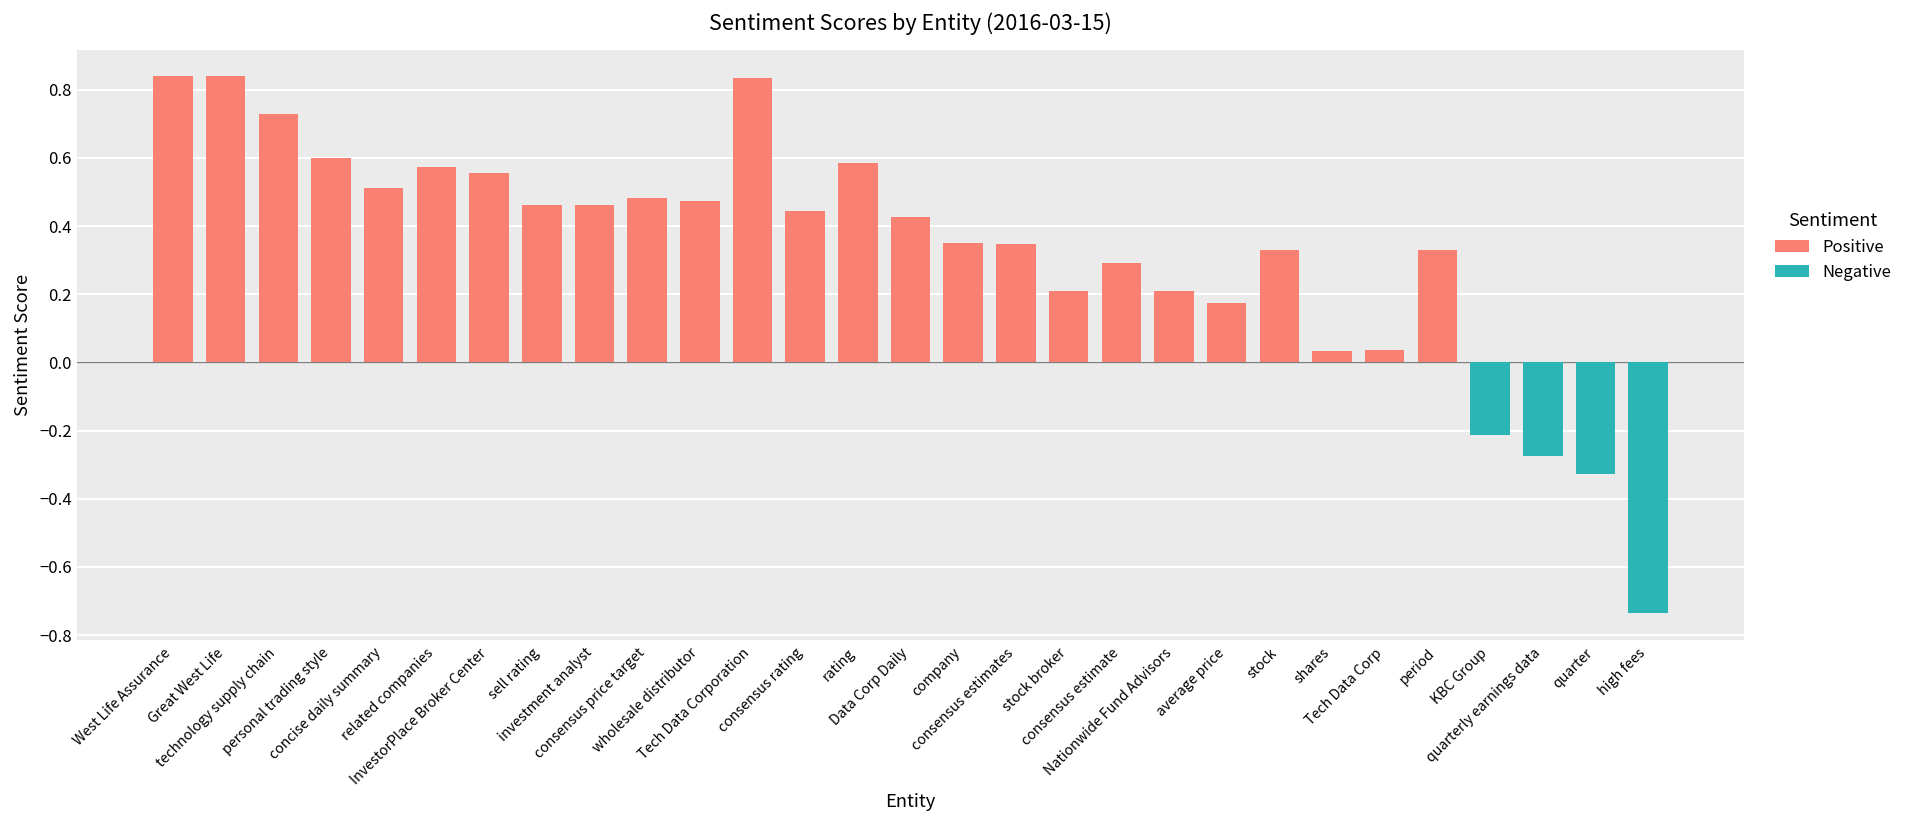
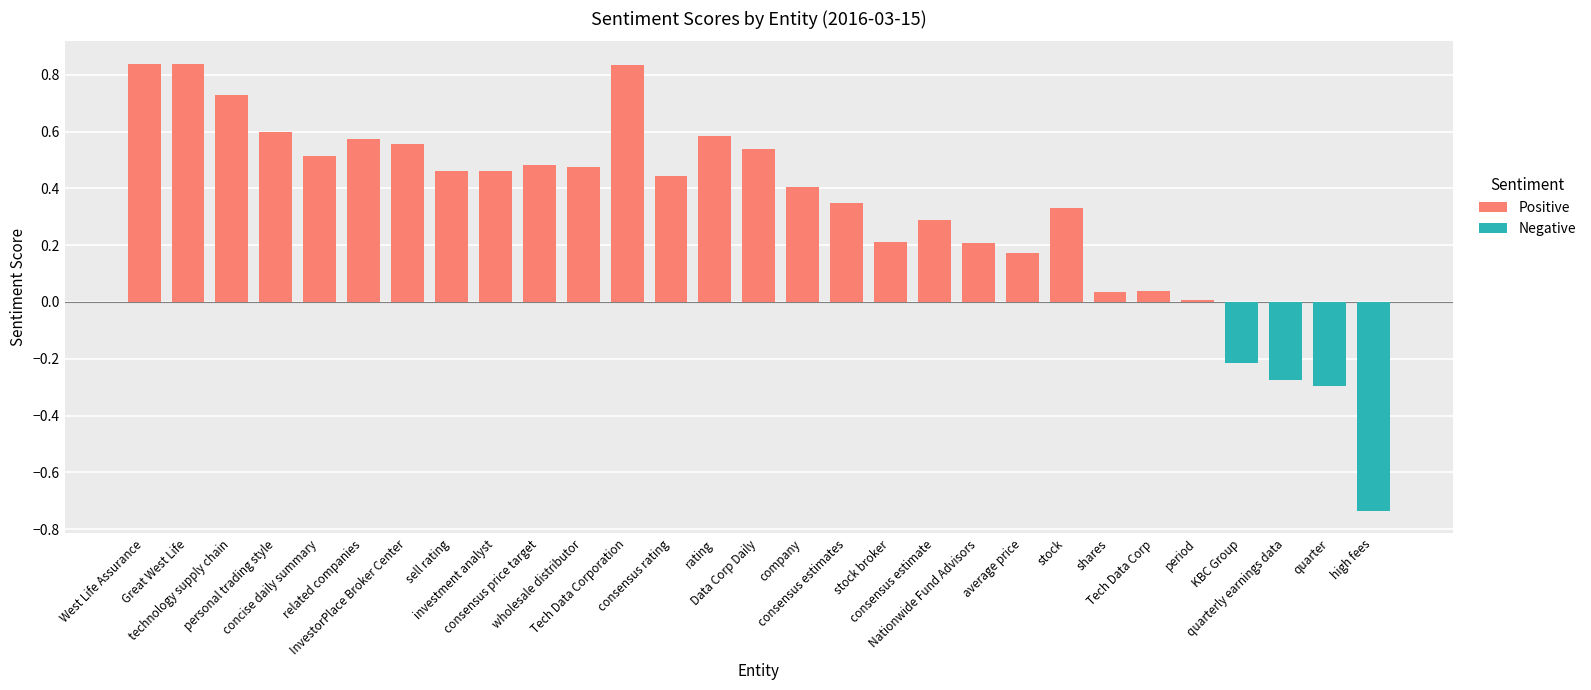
Positive, Data Corp Daily: 0.43 -> 0.54
Positive, company: 0.35 -> 0.40
Positive, period: 0.33 -> 0.01
Negative, quarter: -0.33 -> -0.30
